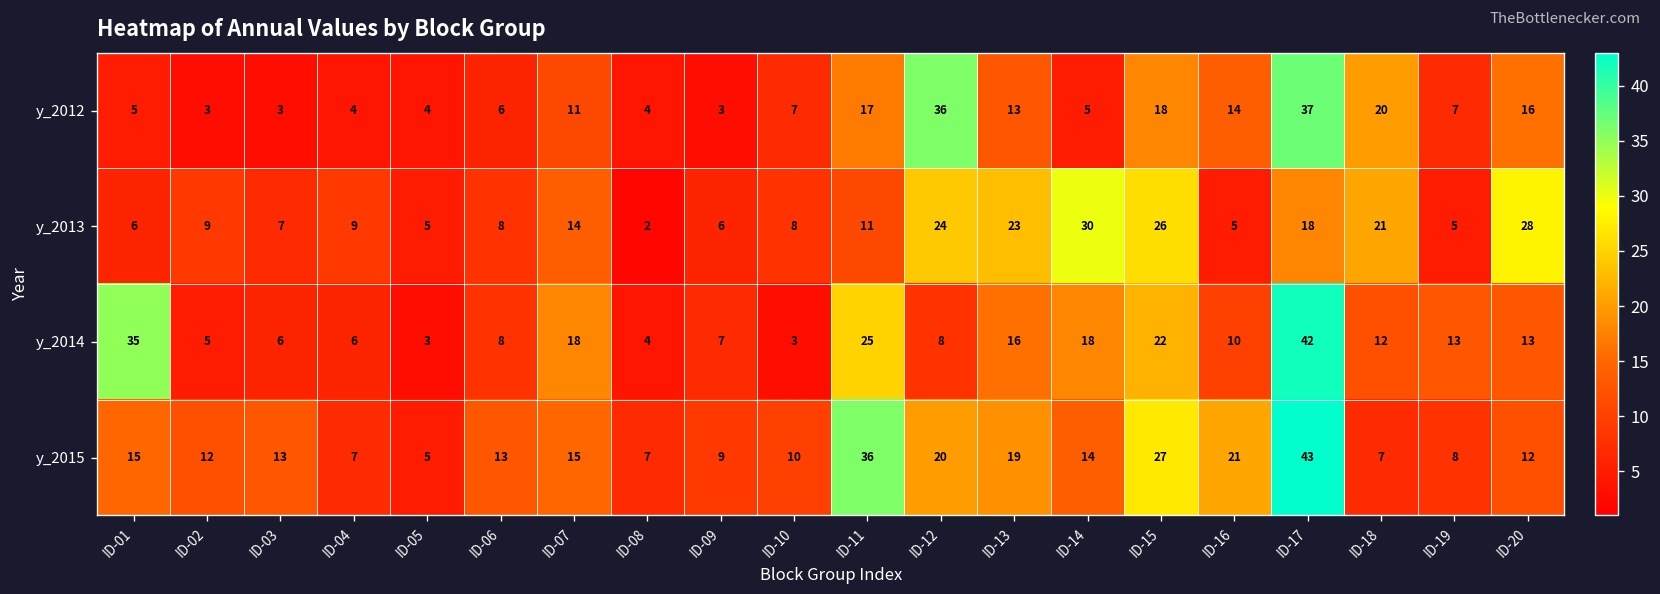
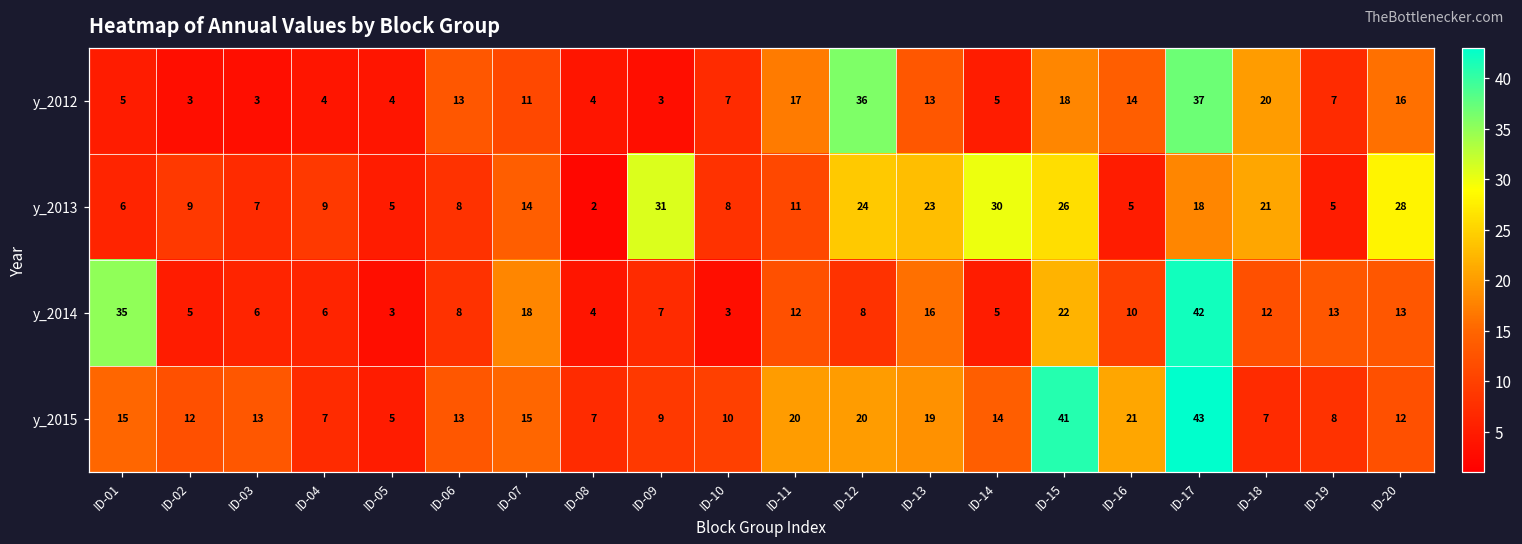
y_2012, ID-06: 6 -> 13
y_2013, ID-09: 6 -> 31
y_2014, ID-11: 25 -> 12
y_2014, ID-14: 18 -> 5
y_2015, ID-11: 36 -> 20
y_2015, ID-15: 27 -> 41
